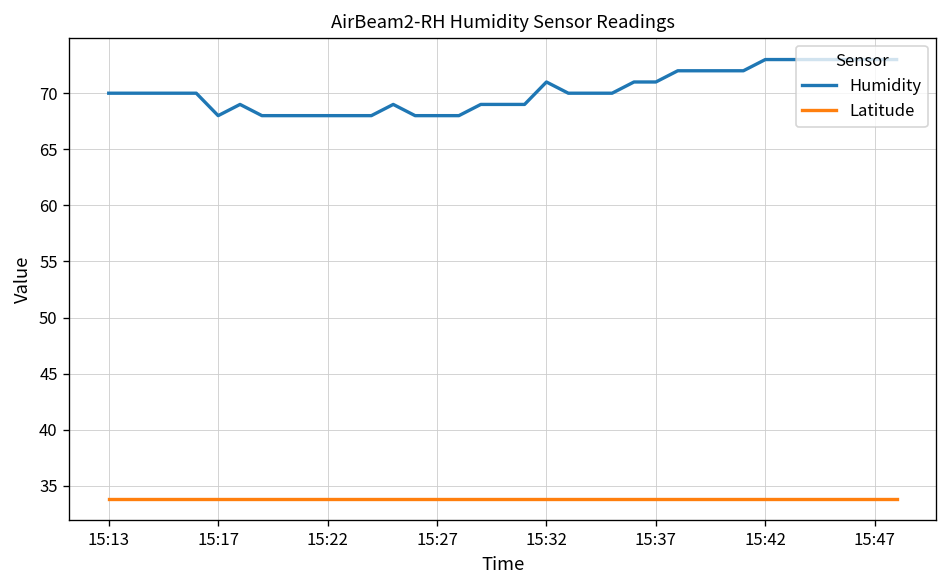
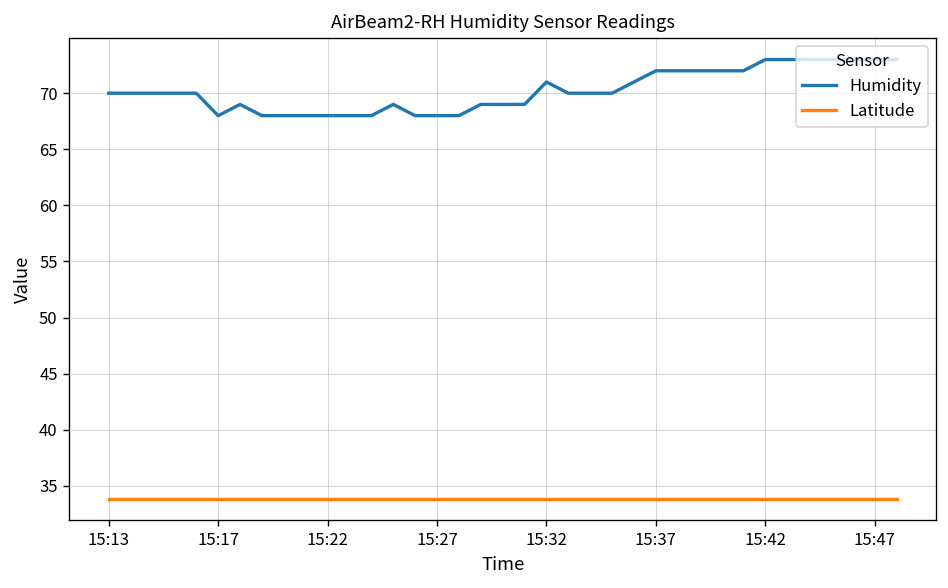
Humidity, 15:37: 71 -> 72
